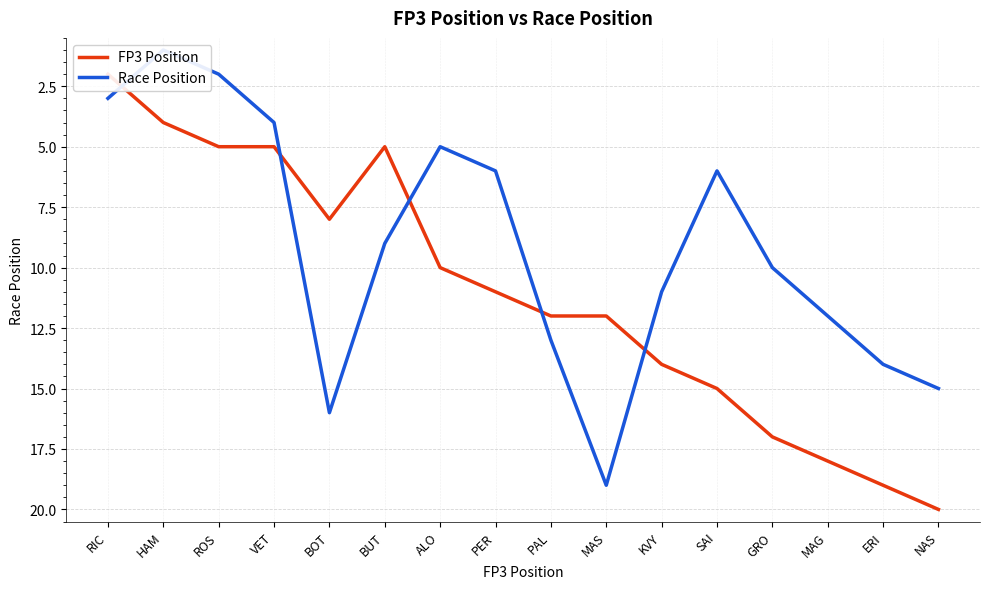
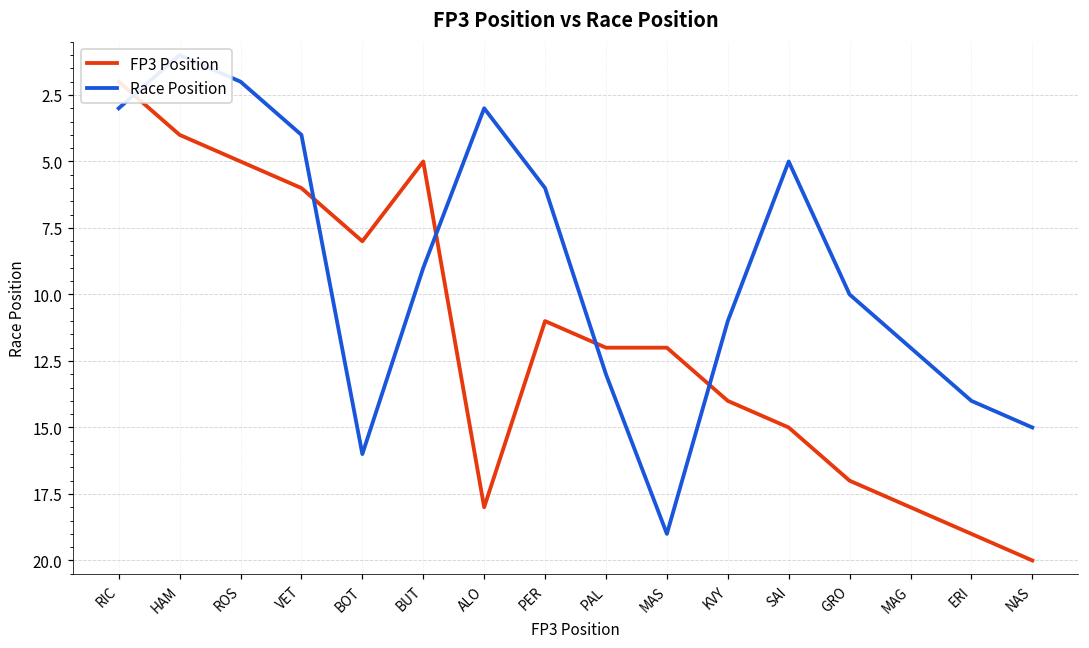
FP3 Position, VET: 5 -> 6
FP3 Position, ALO: 10 -> 18
Race Position, ALO: 5 -> 3
Race Position, SAI: 6 -> 5
